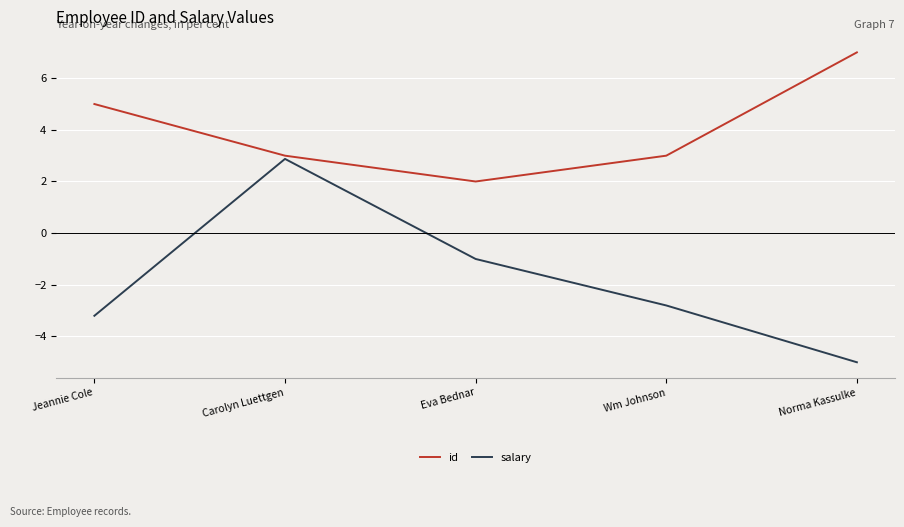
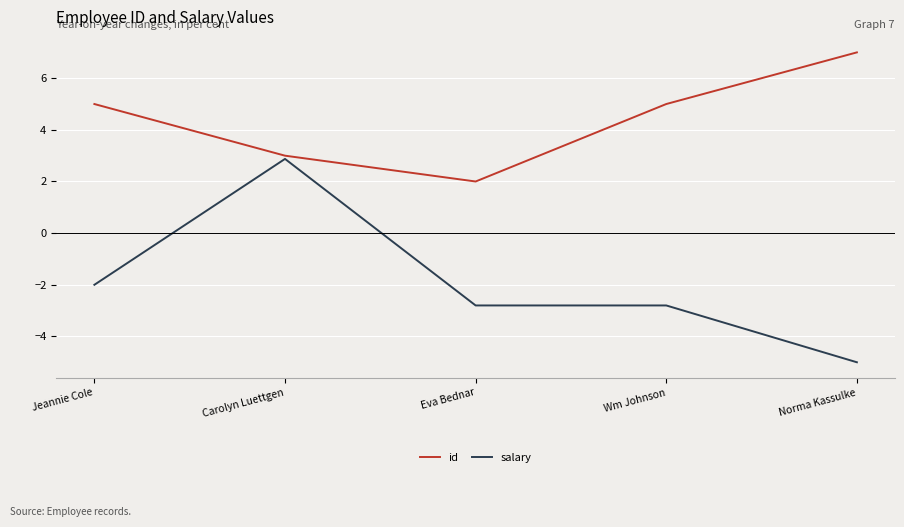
salary, Jeannie Cole: -3.2 -> -2.0
salary, Eva Bednar: -1.0 -> -2.8
id, Wm Johnson: 3 -> 5
